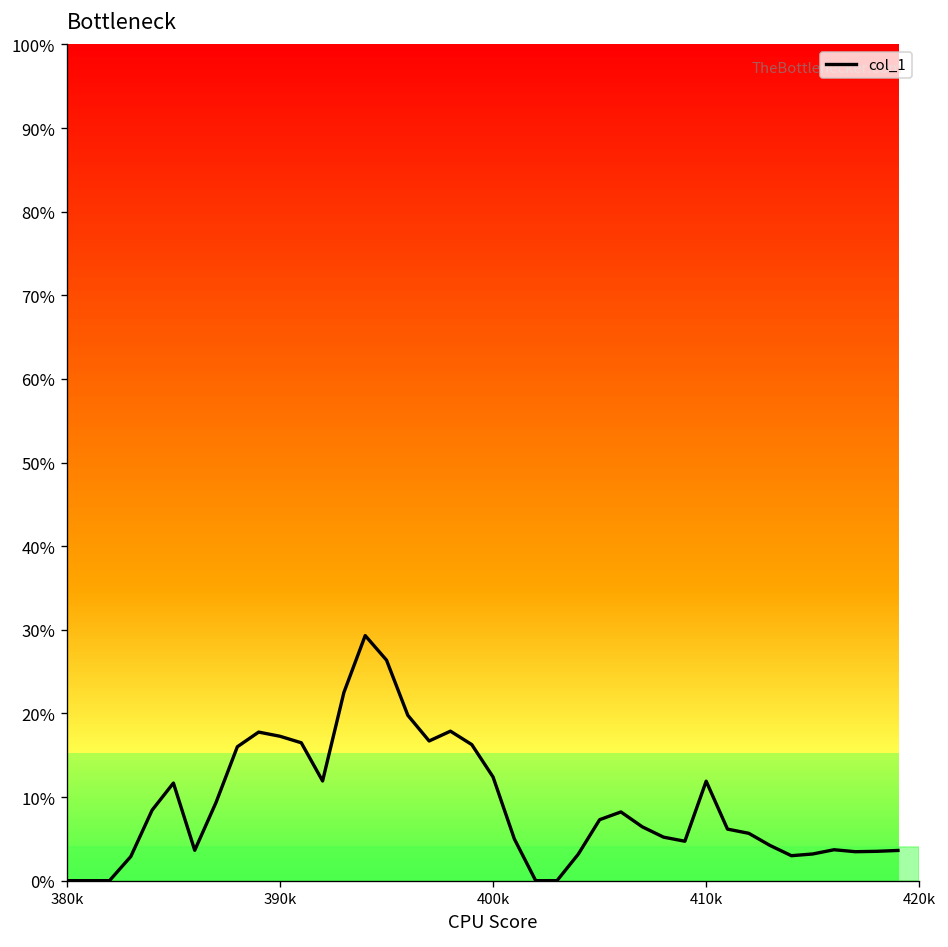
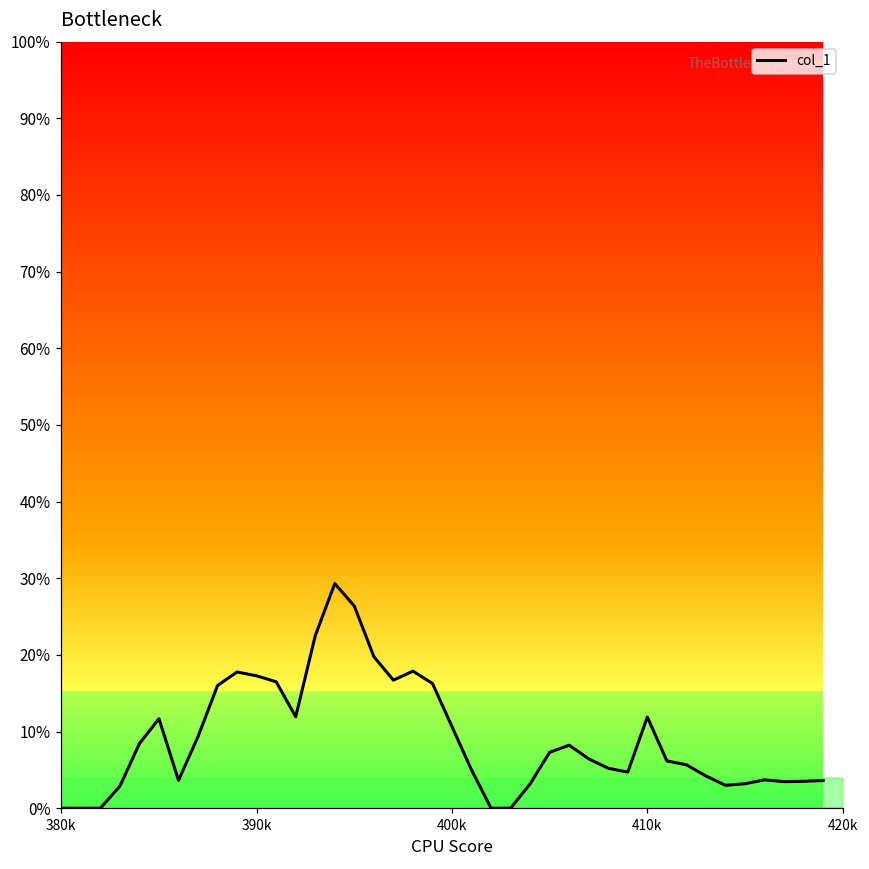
400k: 12% -> 11%
